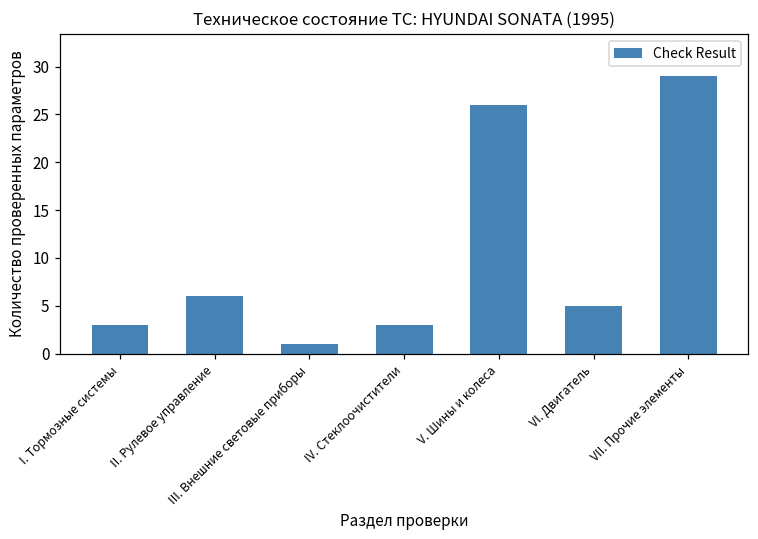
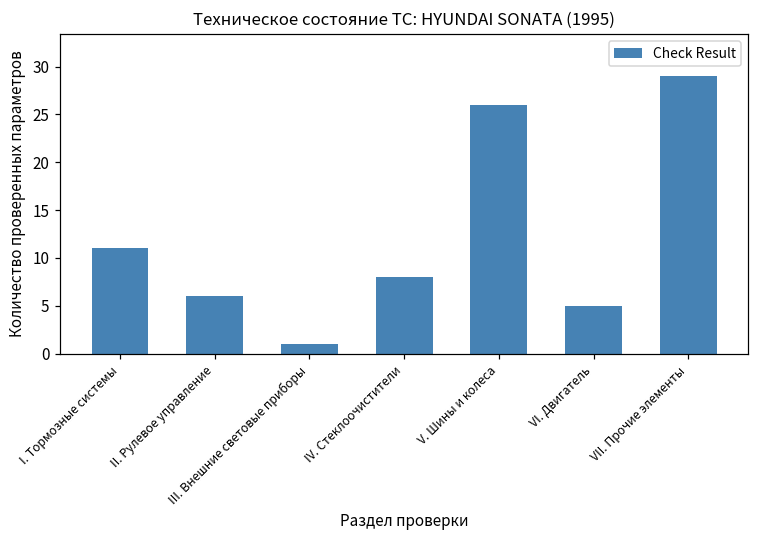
I. Тормозные системы: 3 -> 11
IV. Стеклоочистители: 3 -> 8
